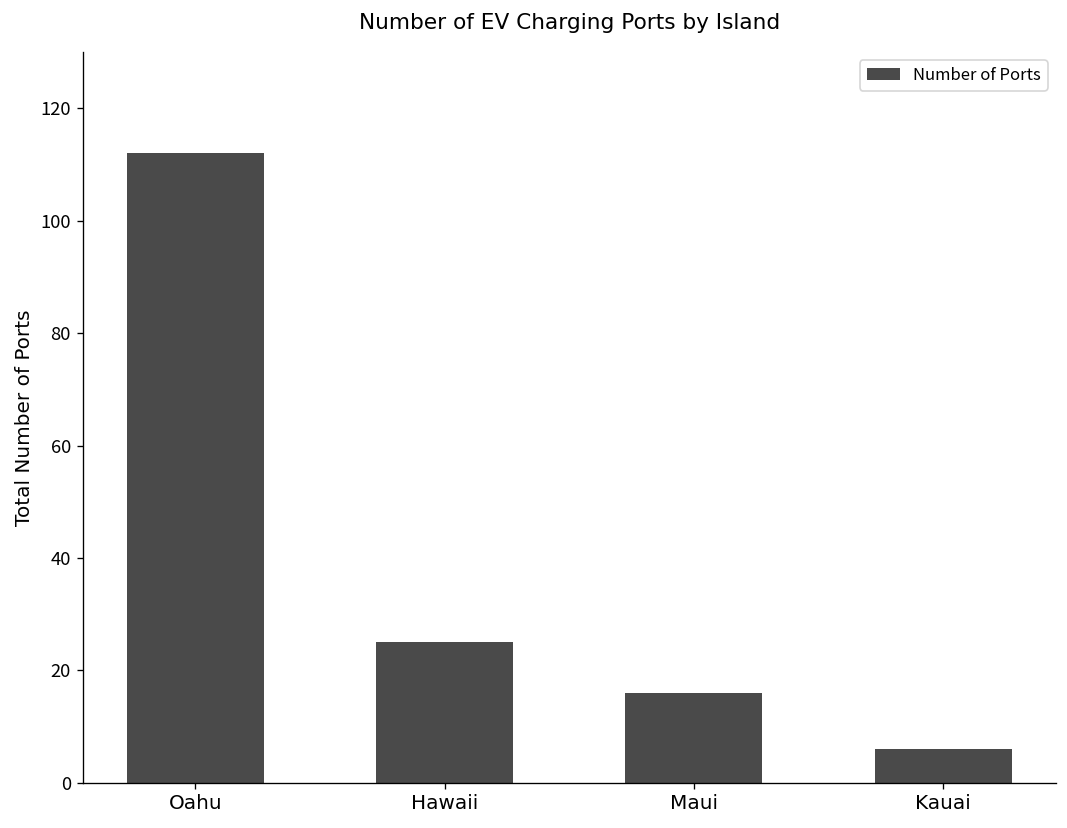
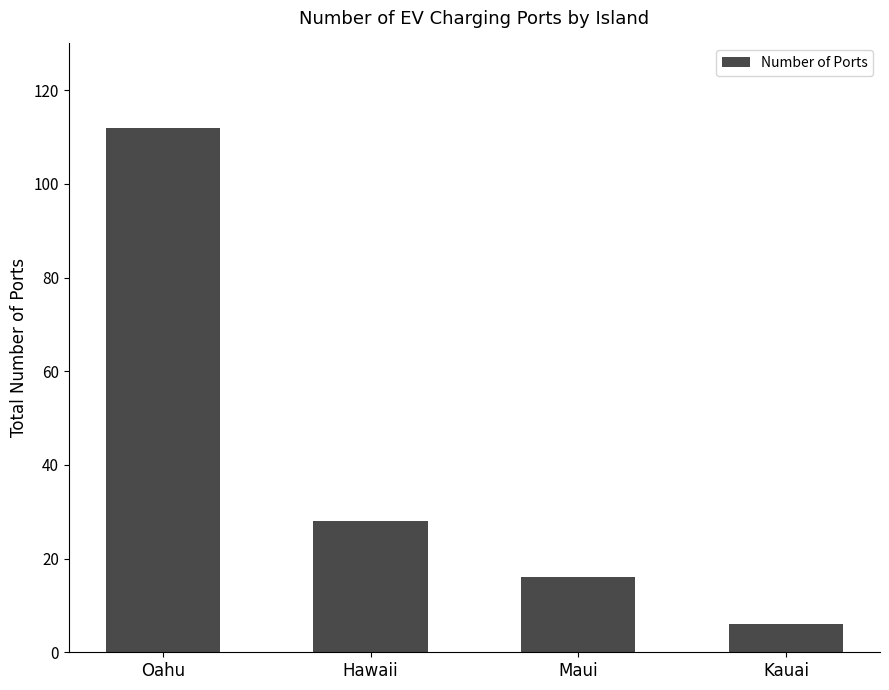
Hawaii: 25 -> 28
